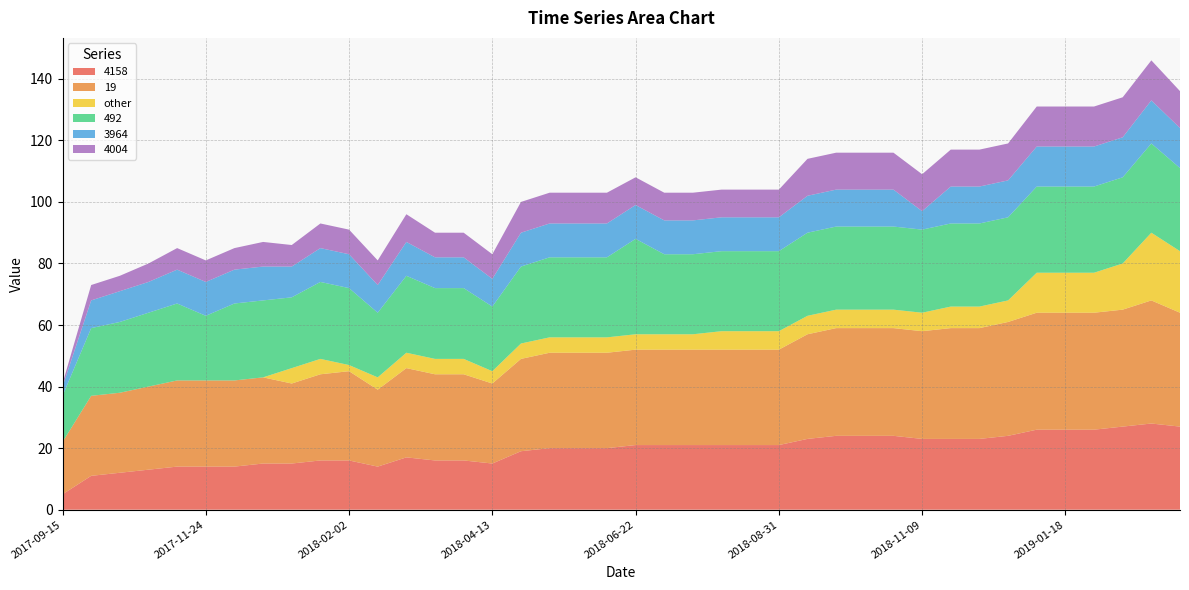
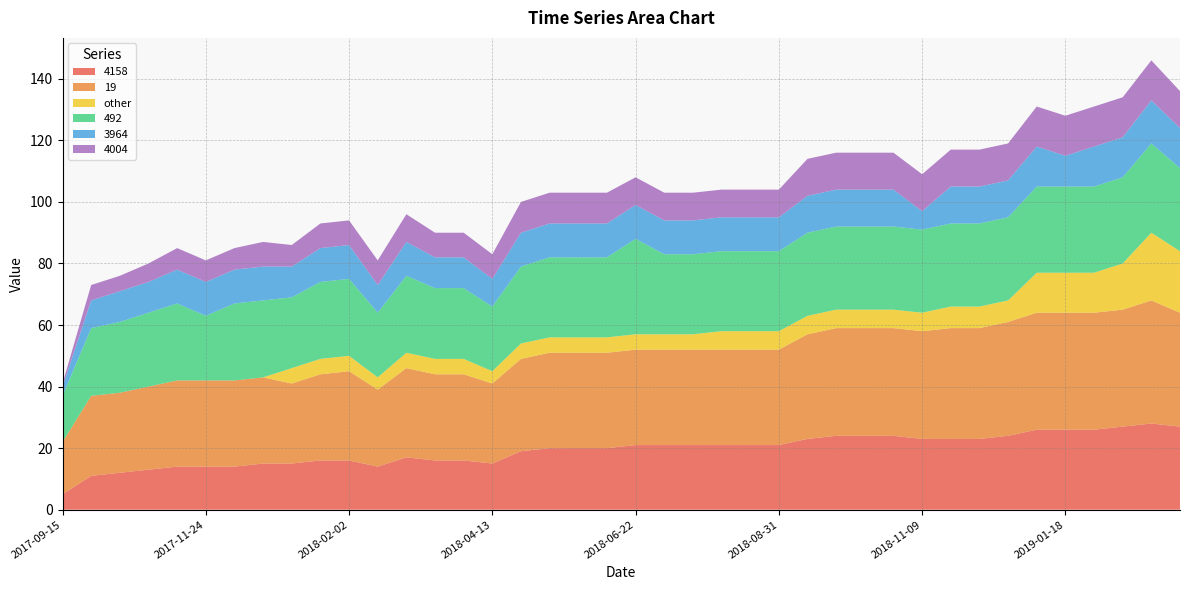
other, 2018-02-02: 2 -> 5
3964, 2019-01-18: 13 -> 10
